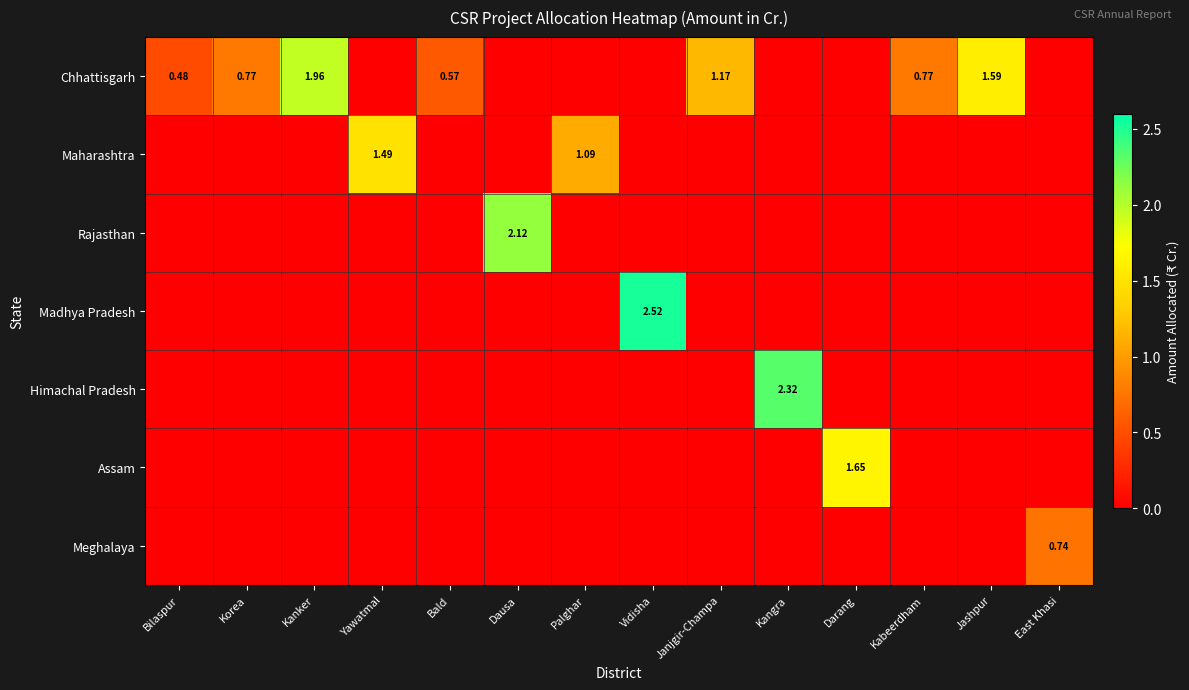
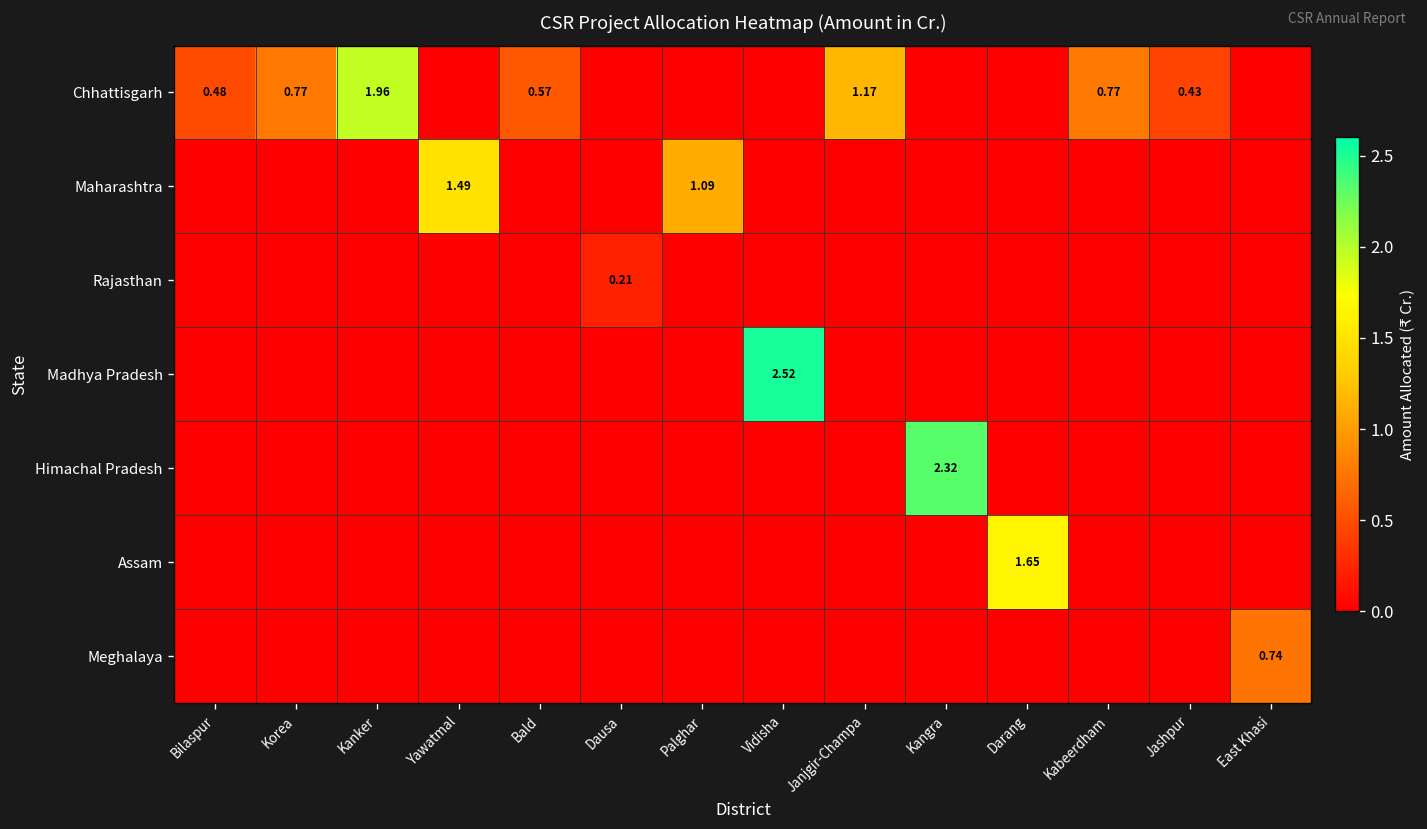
Chhattisgarh, Jashpur: 1.59 -> 0.43
Rajasthan, Dausa: 2.12 -> 0.21
